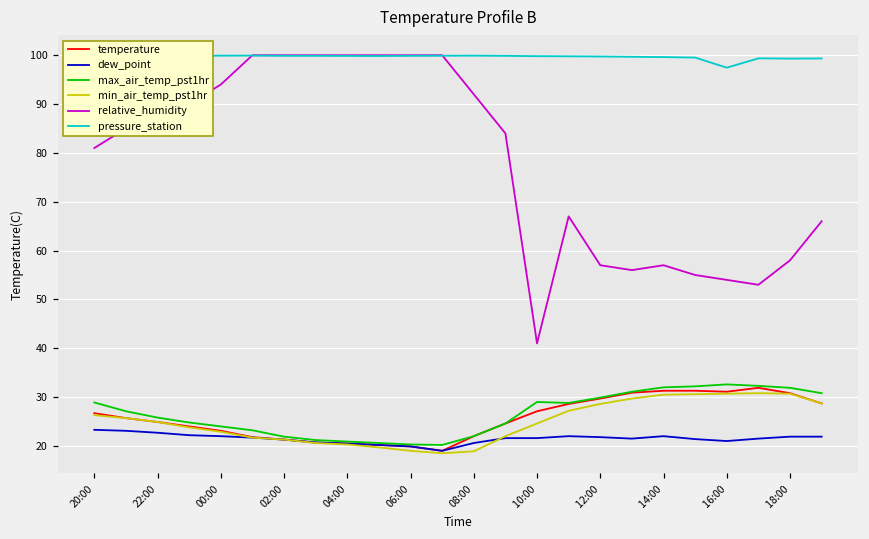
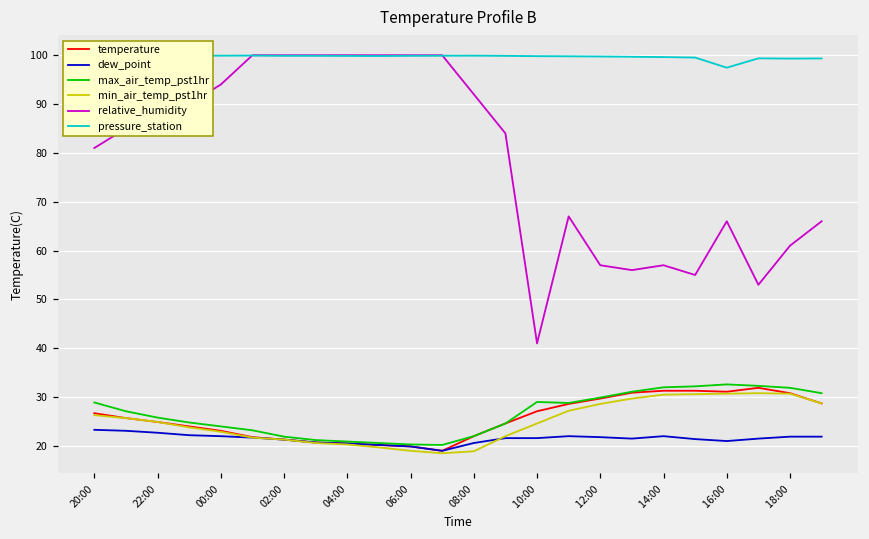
relative_humidity, 16:00: 54 -> 66
relative_humidity, 18:00: 58 -> 61
